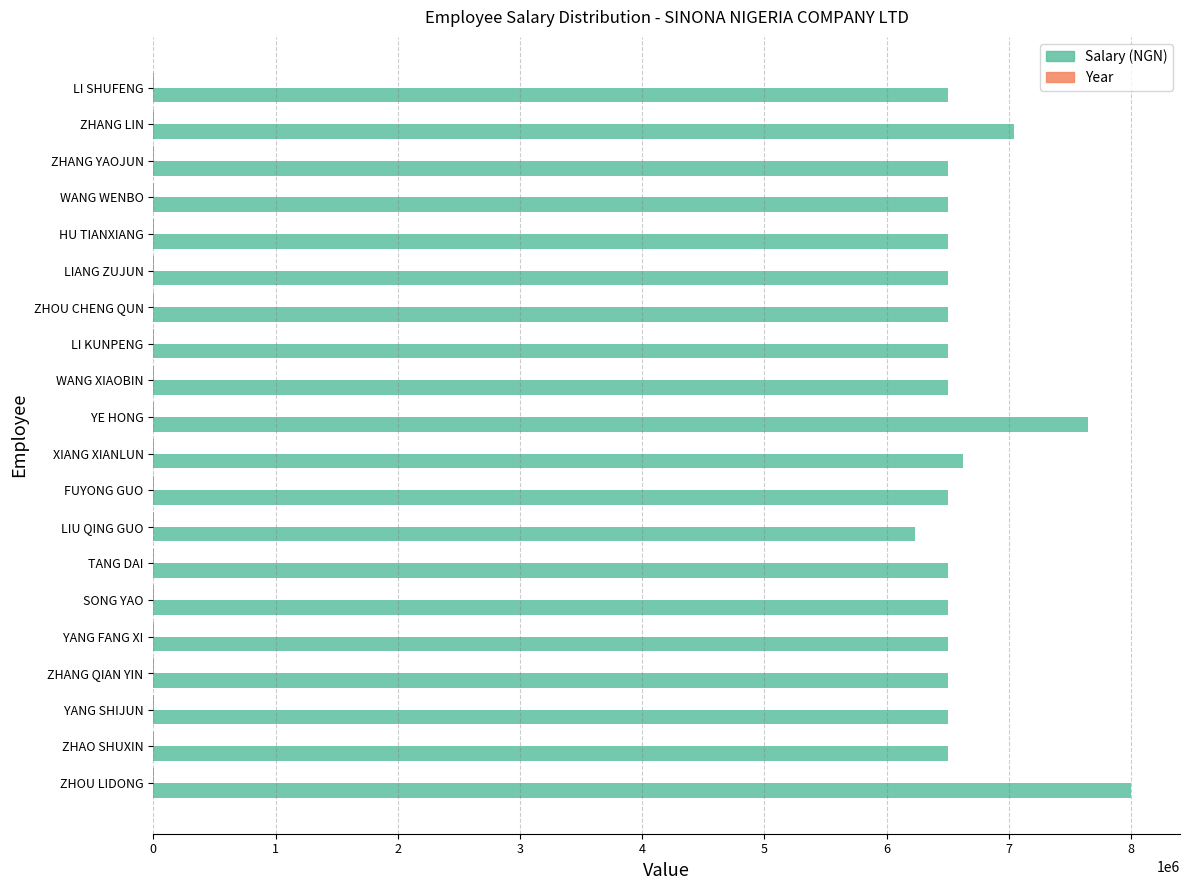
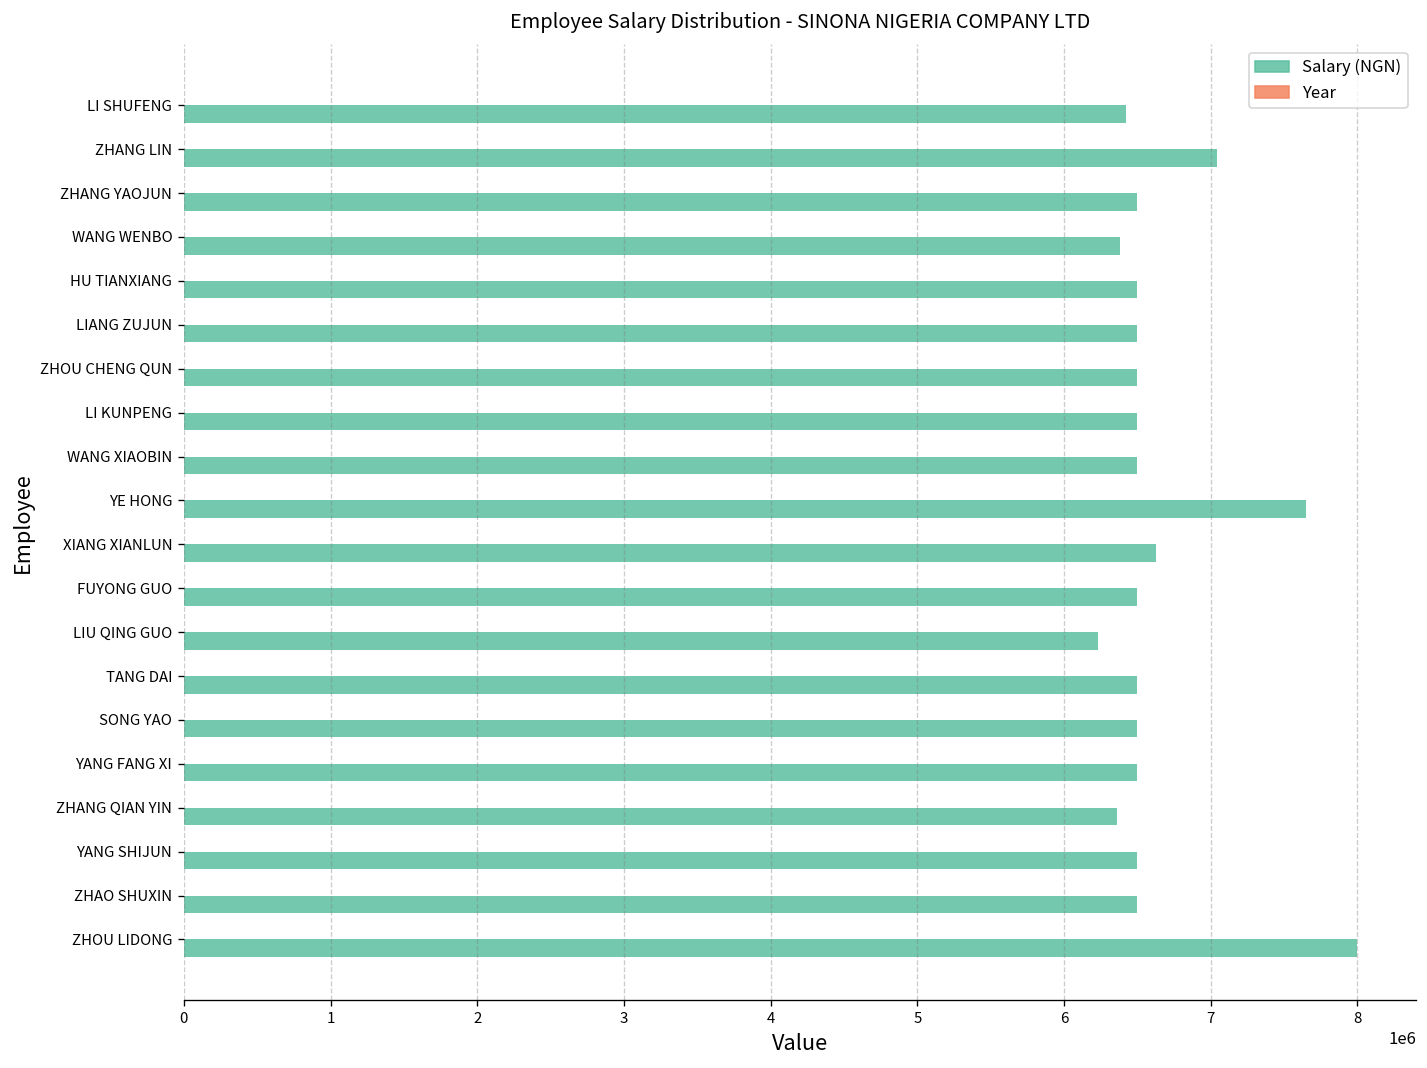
Salary (NGN), LI SHUFENG: 6500000 -> 6420000
Salary (NGN), WANG WENBO: 6500000 -> 6380000
Salary (NGN), ZHANG QIAN YIN: 6500000 -> 6360000
